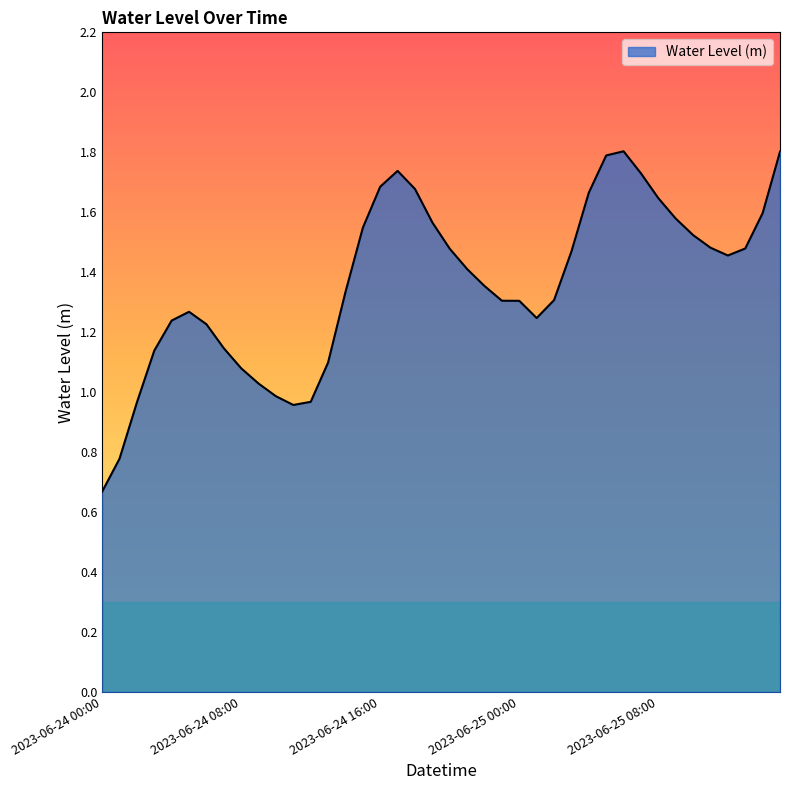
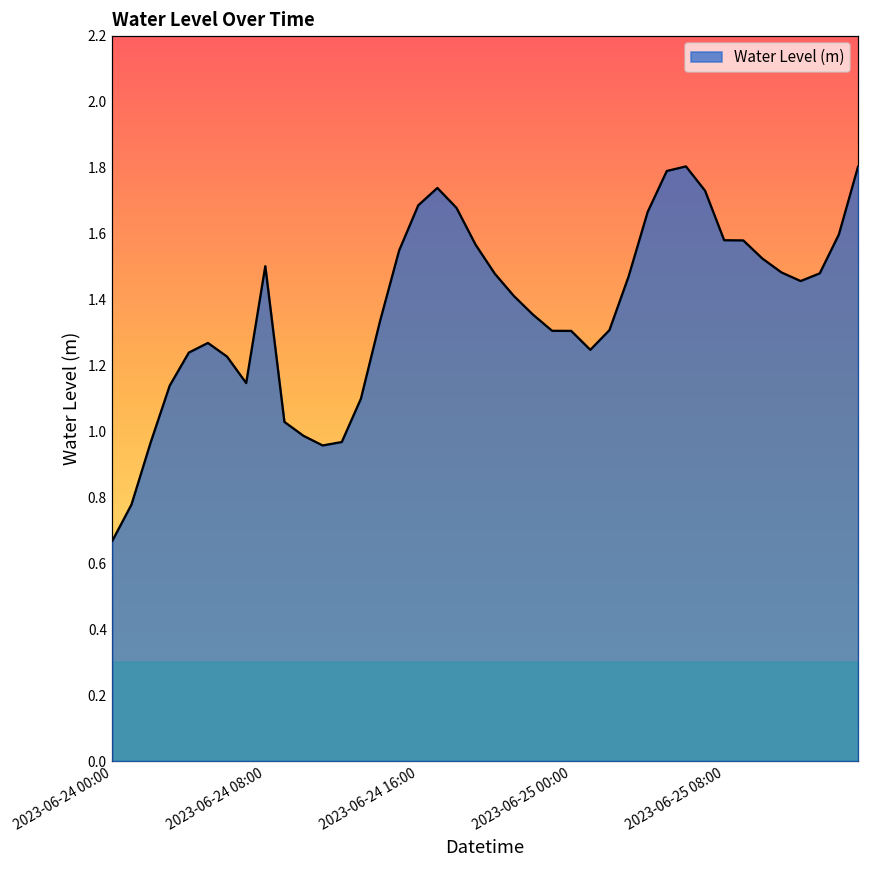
2023-06-24 08:00: 1.08 -> 1.50
2023-06-25 08:00: 1.65 -> 1.58
